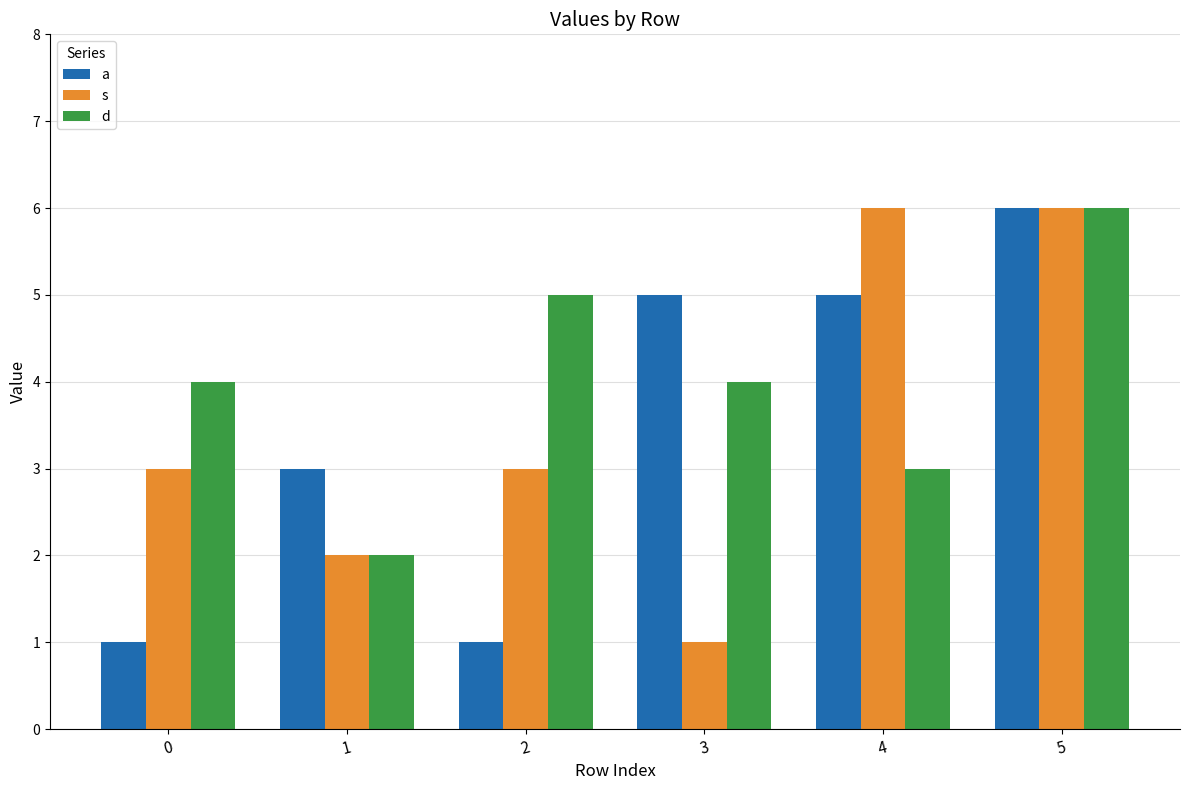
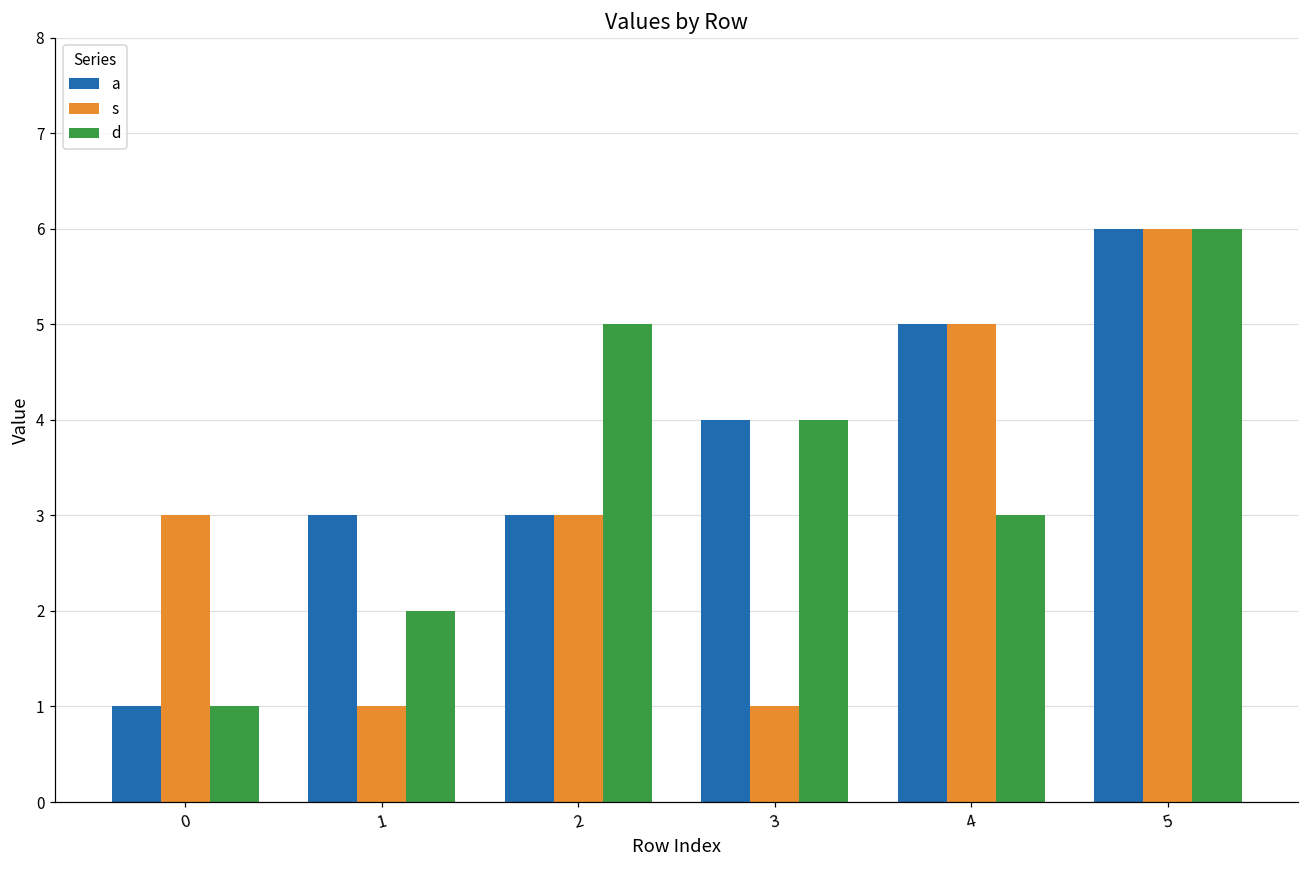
d, 0: 4 -> 1
s, 1: 2 -> 1
a, 2: 1 -> 3
a, 3: 5 -> 4
s, 4: 6 -> 5
